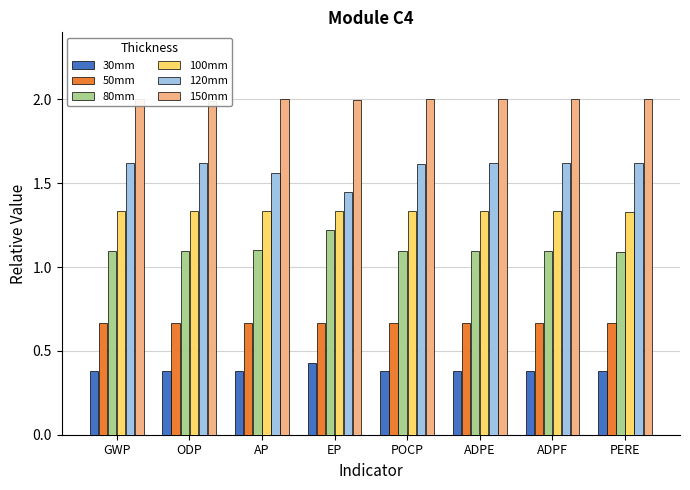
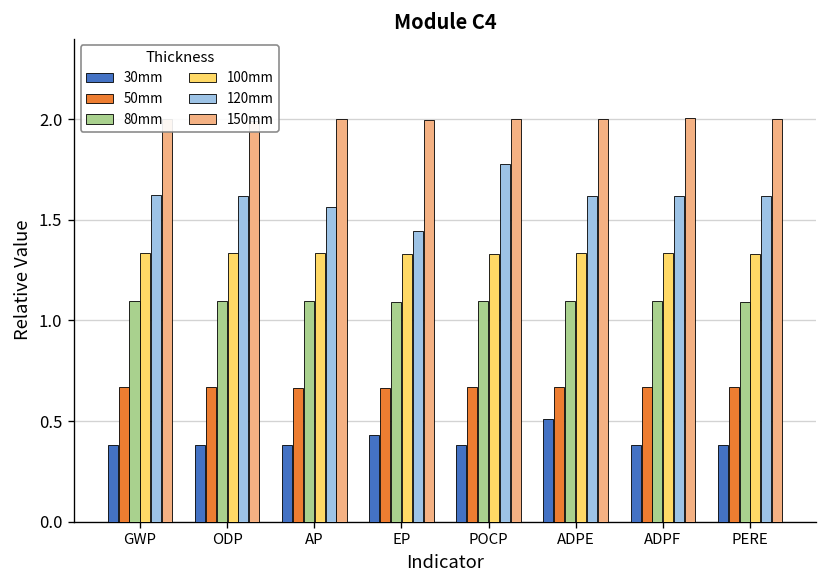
80mm, EP: 1.22 -> 1.09
120mm, POCP: 1.62 -> 1.78
30mm, ADPE: 0.38 -> 0.51
